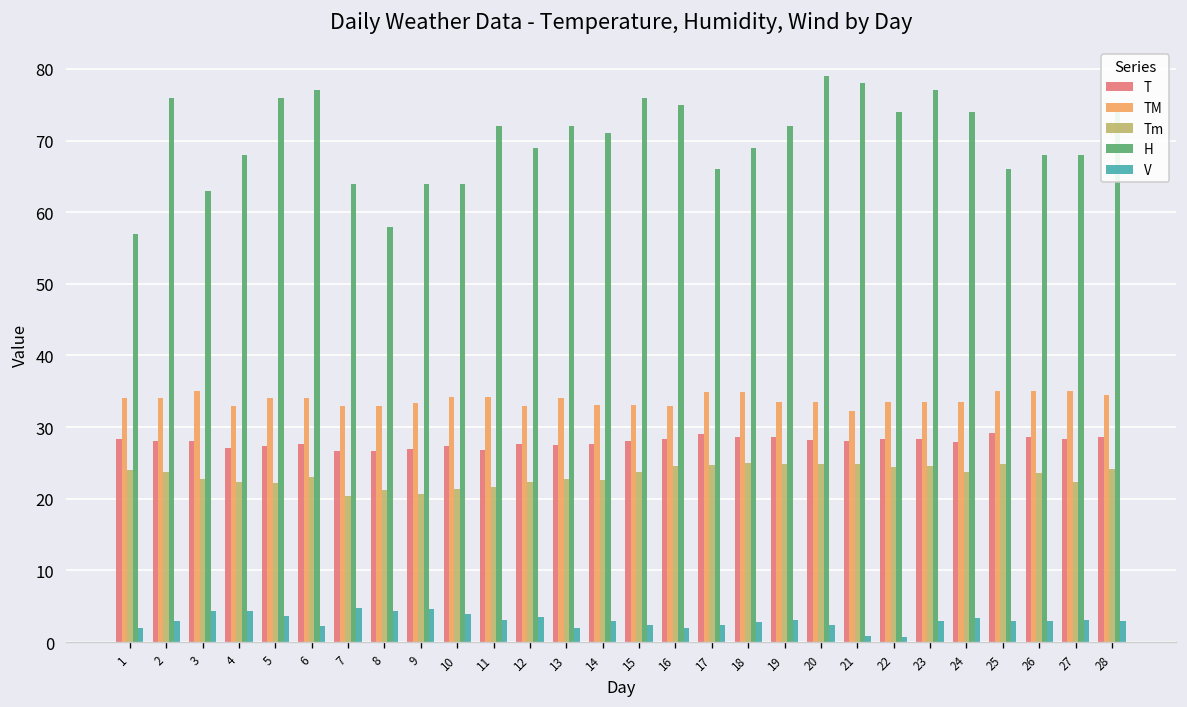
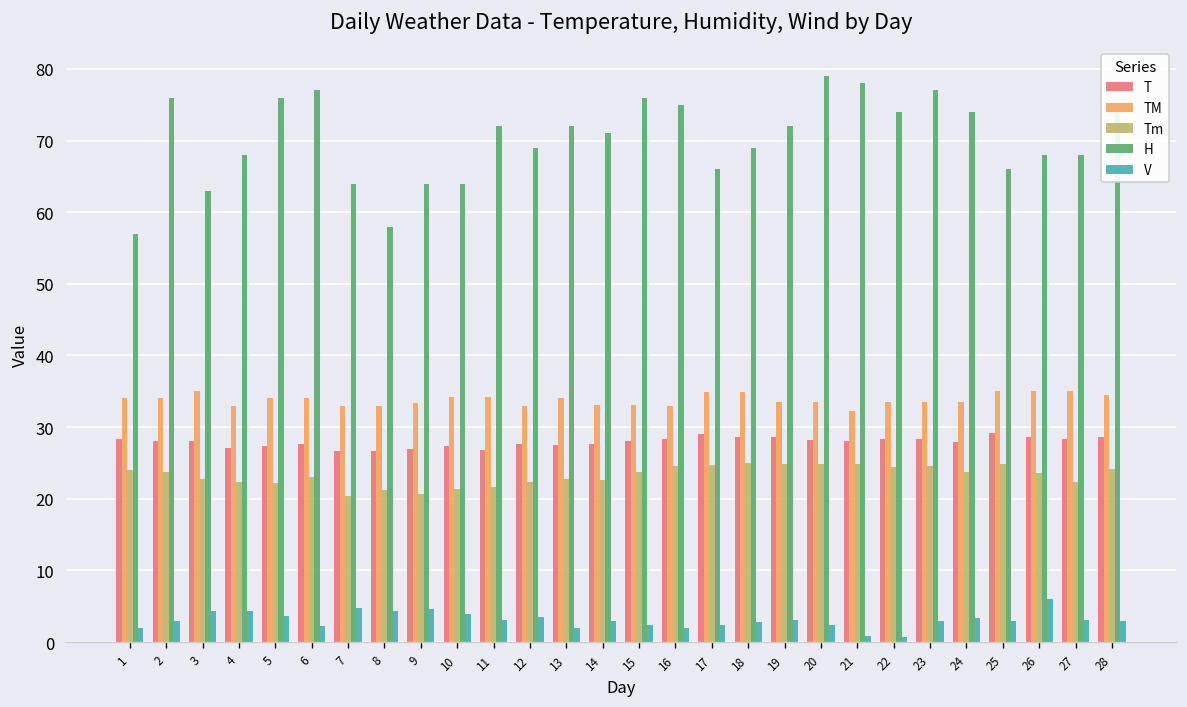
V, 26: 3 -> 6
